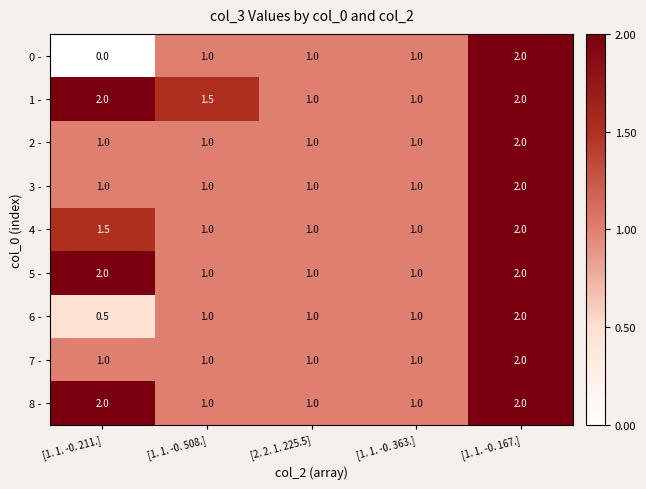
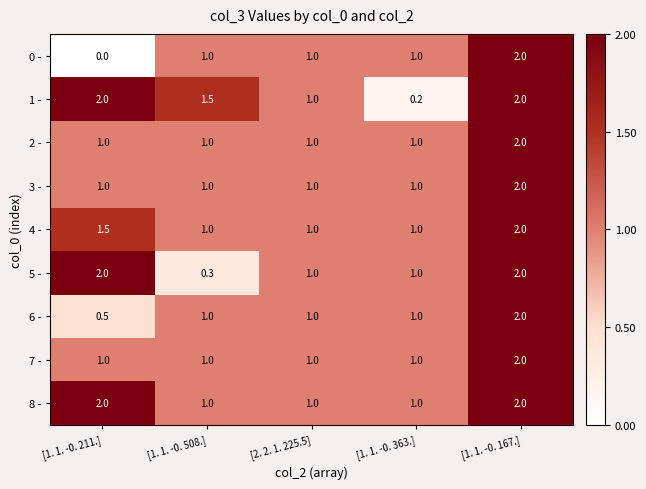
1 -, [1. 1. -0. 363.]: 1.0 -> 0.2
5 -, [1. 1. -0. 508.]: 1.0 -> 0.3
